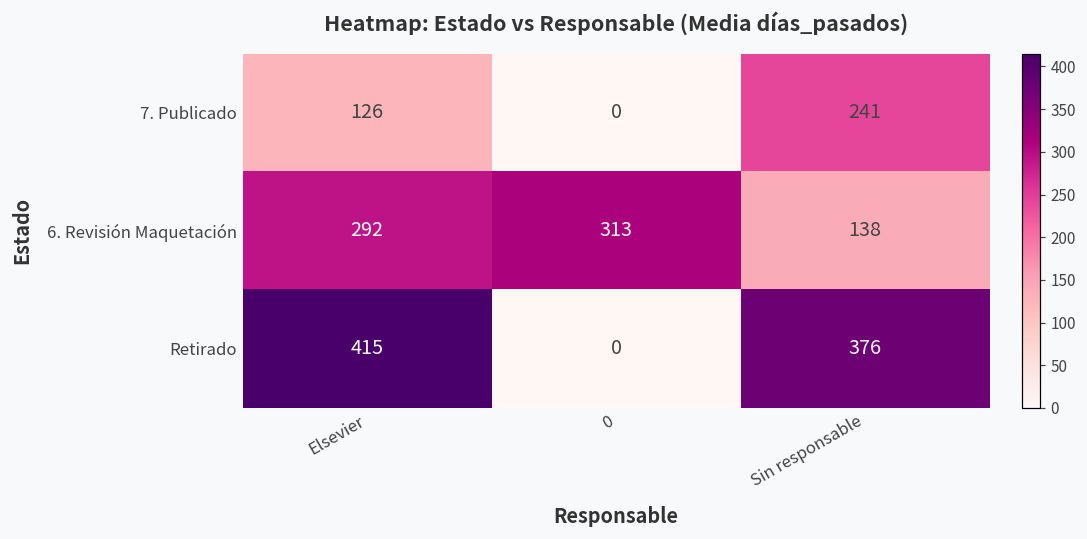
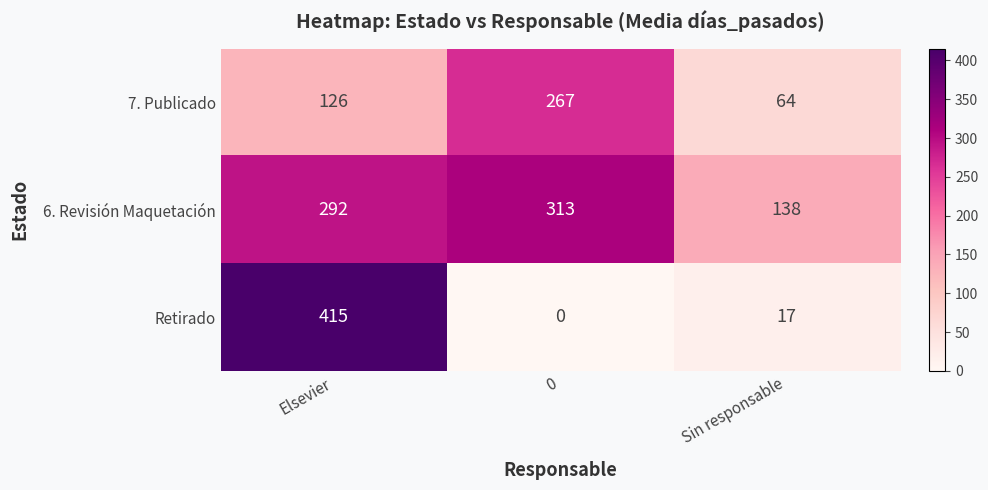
7. Publicado, 0: 0 -> 267
7. Publicado, Sin responsable: 241 -> 64
Retirado, Sin responsable: 376 -> 17
